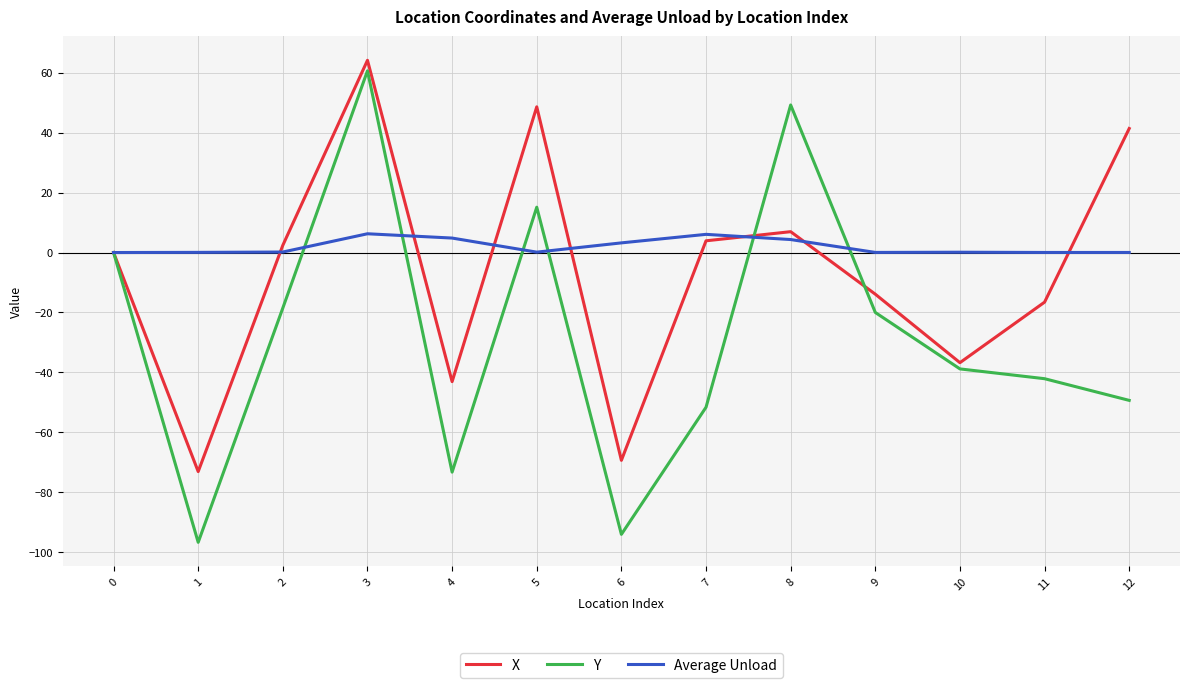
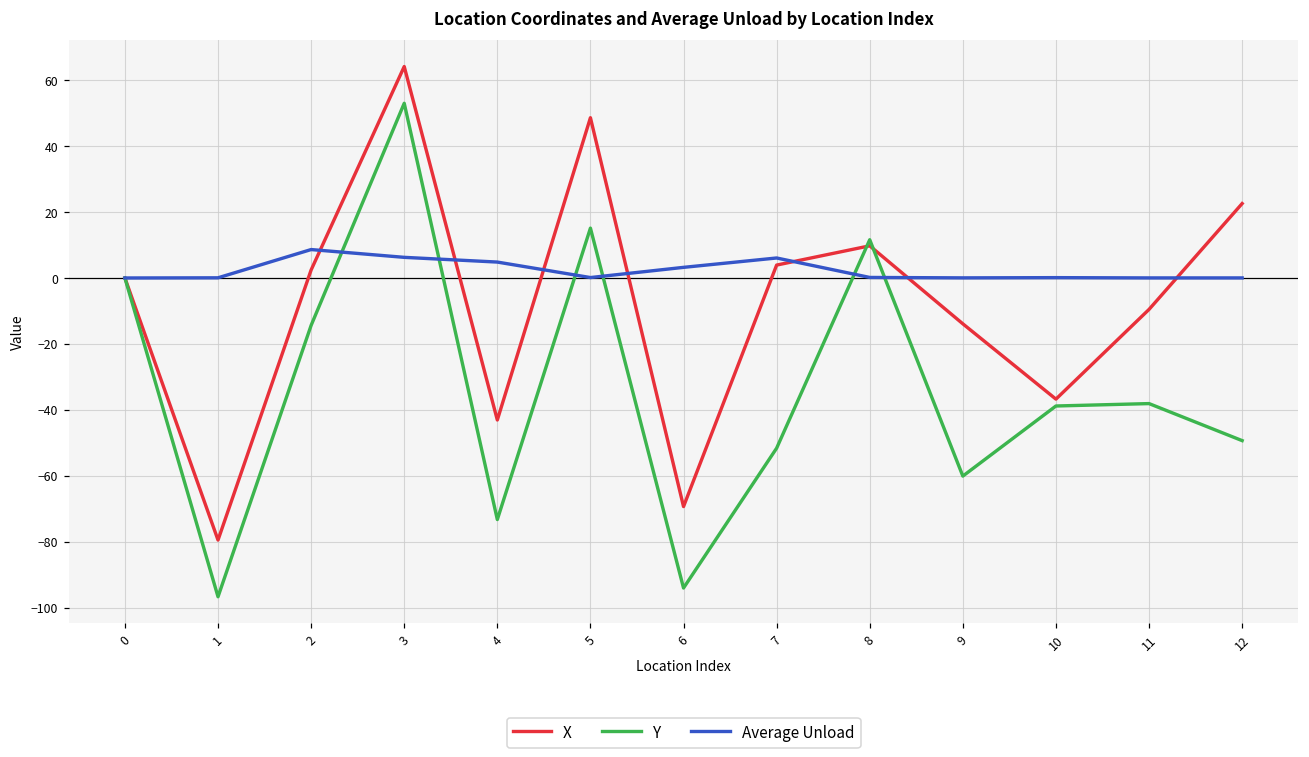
X, 1: -73 -> -80
Y, 2: -19 -> -14
Average Unload, 2: 0 -> 9
Y, 3: 61 -> 53
X, 8: 7 -> 10
Y, 8: 49 -> 12
Average Unload, 8: 4 -> 0
Y, 9: -20 -> -60
X, 11: -17 -> -10
Y, 11: -42 -> -38
X, 12: 41 -> 23
